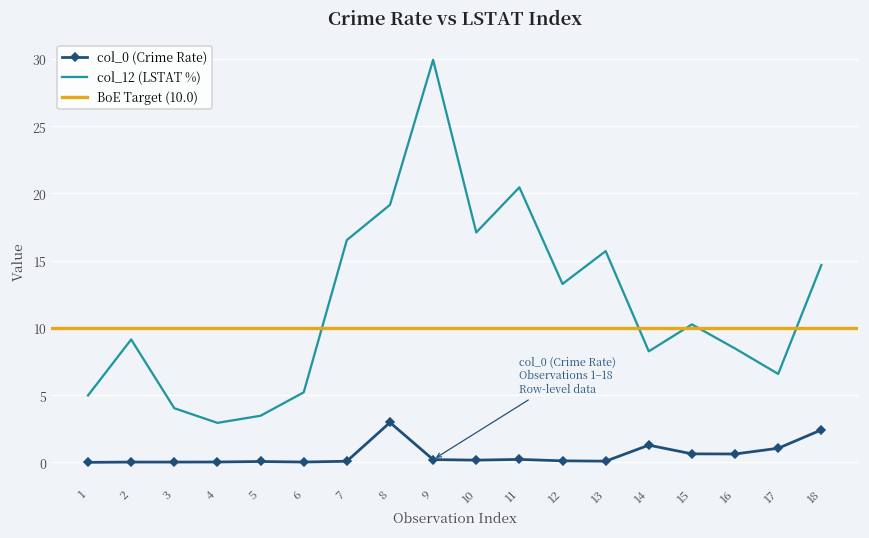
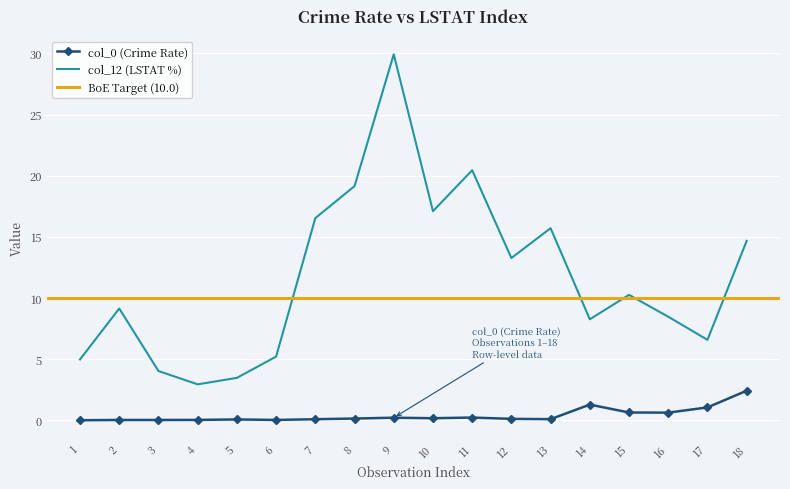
col_0 (Crime Rate), 8: 3.0 -> 0.1
